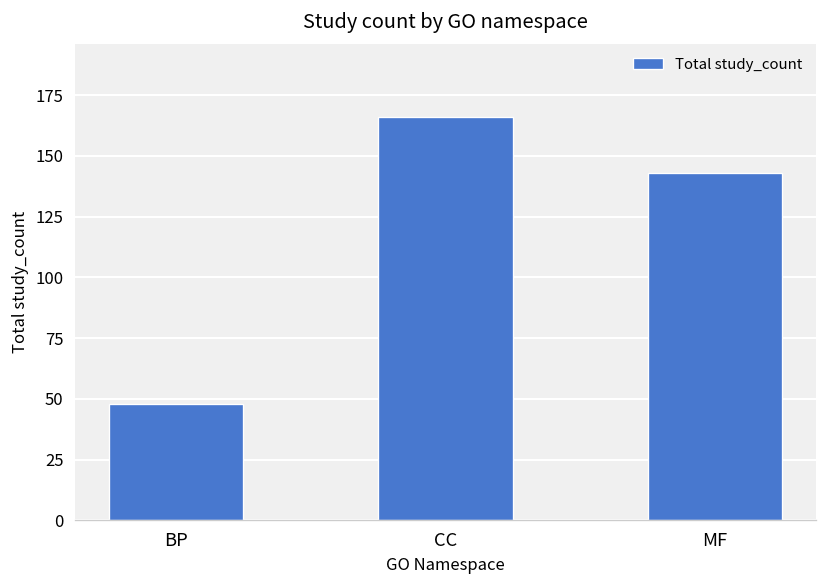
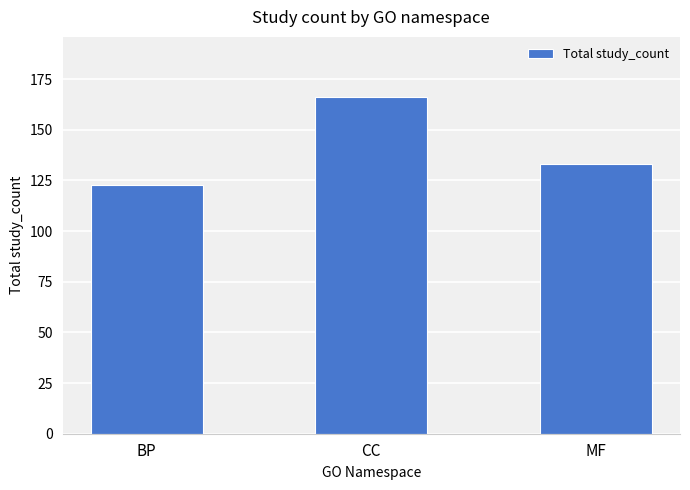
BP: 48 -> 123
MF: 143 -> 133
